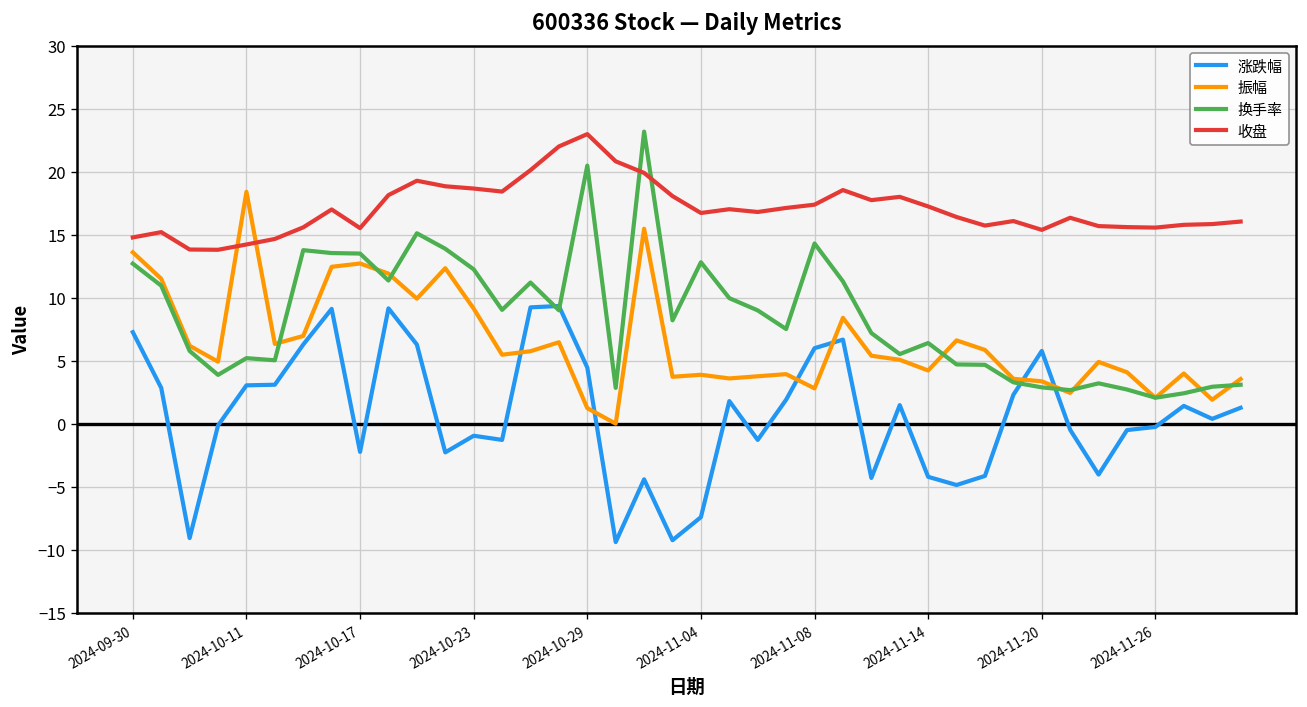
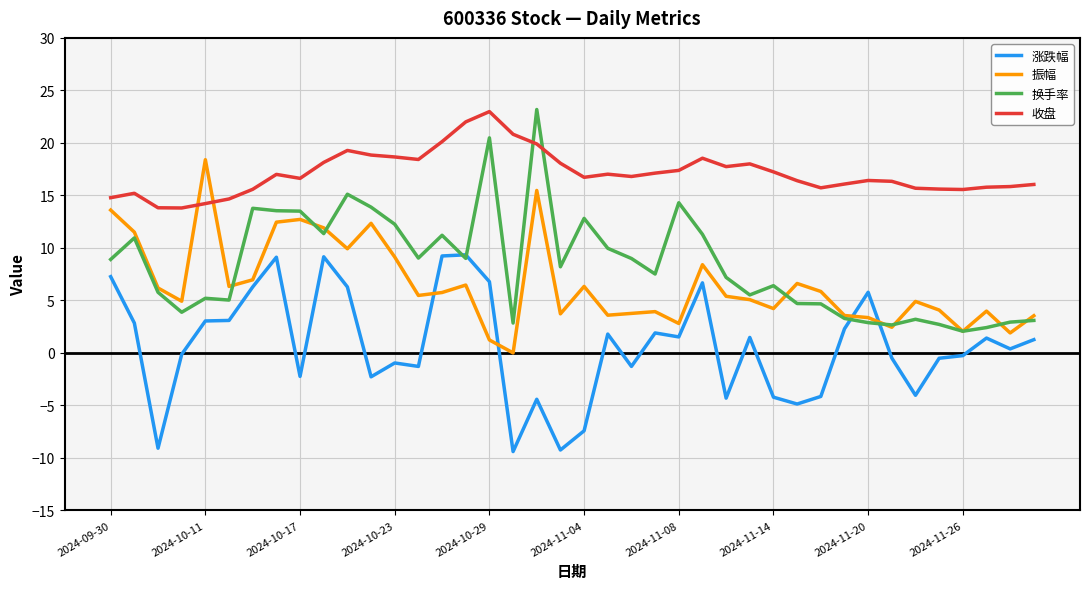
换手率, 2024-09-30: 12.7 -> 8.9
收盘, 2024-10-17: 15.5 -> 16.6
涨跌幅, 2024-10-29: 4.5 -> 6.8
振幅, 2024-11-04: 3.9 -> 6.3
涨跌幅, 2024-11-08: 6.0 -> 1.5
收盘, 2024-11-20: 15.4 -> 16.4
